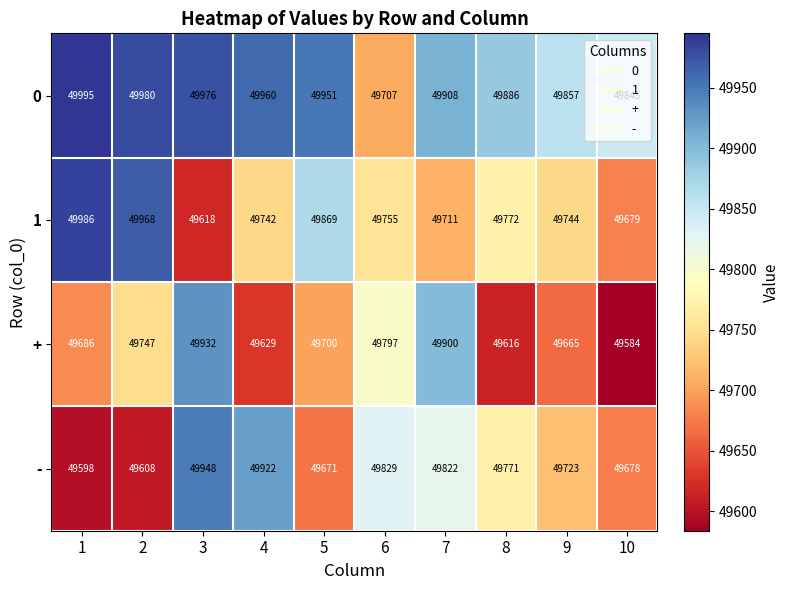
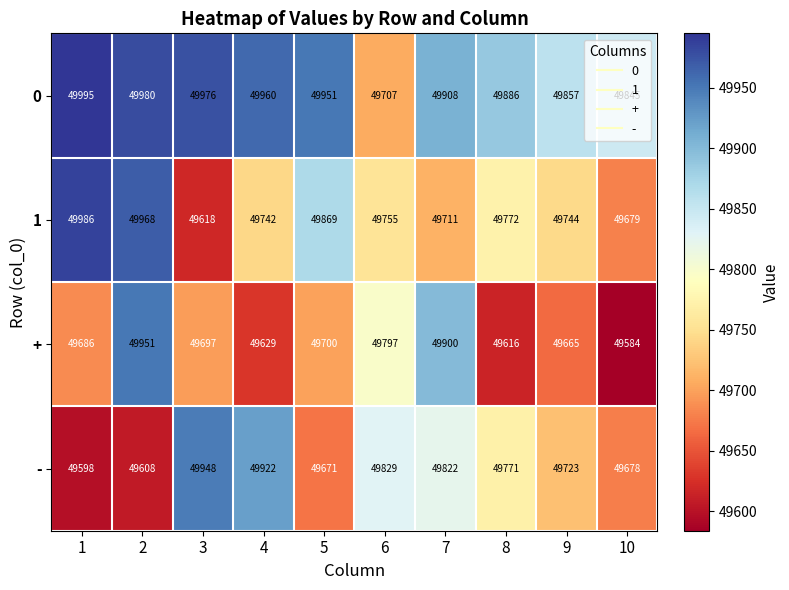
+, 2: 49747 -> 49951
+, 3: 49932 -> 49697
